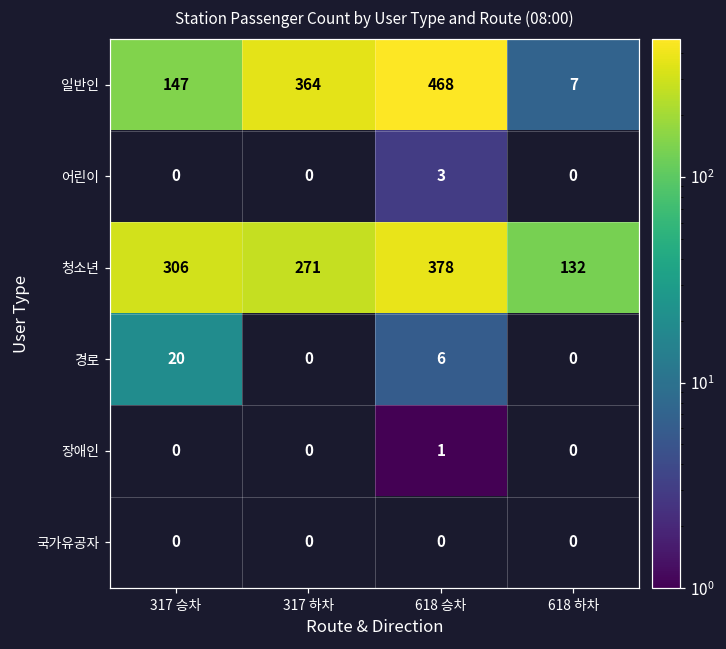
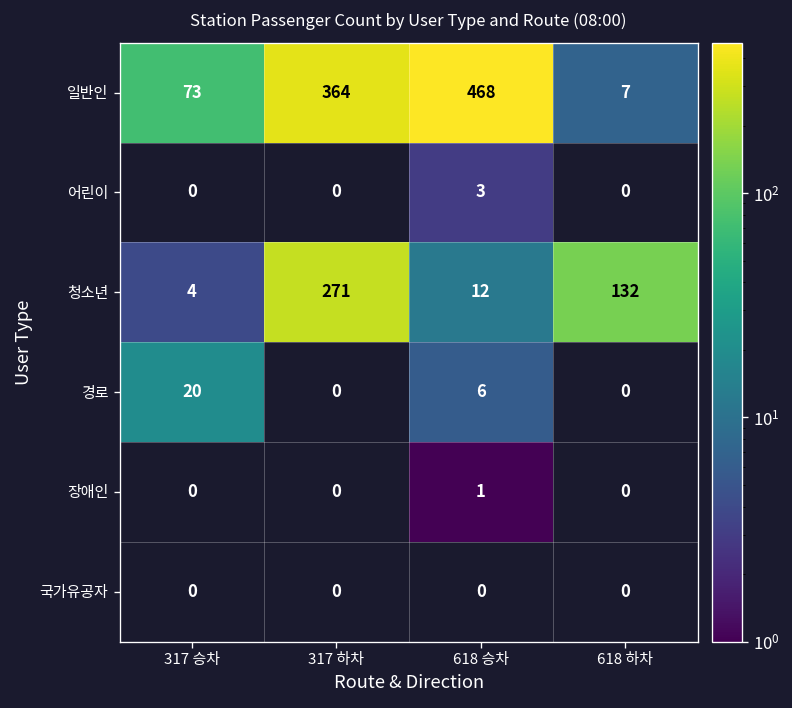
일반인, 317 승차: 147 -> 73
청소년, 317 승차: 306 -> 4
청소년, 618 승차: 378 -> 12
